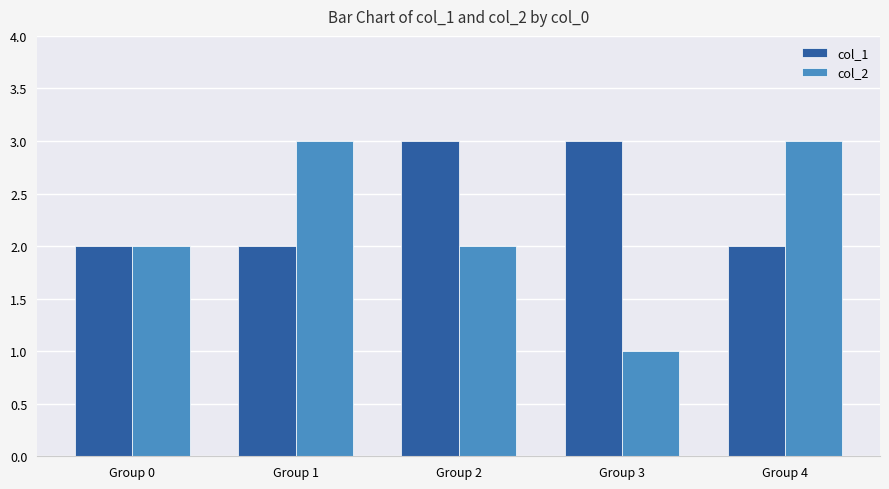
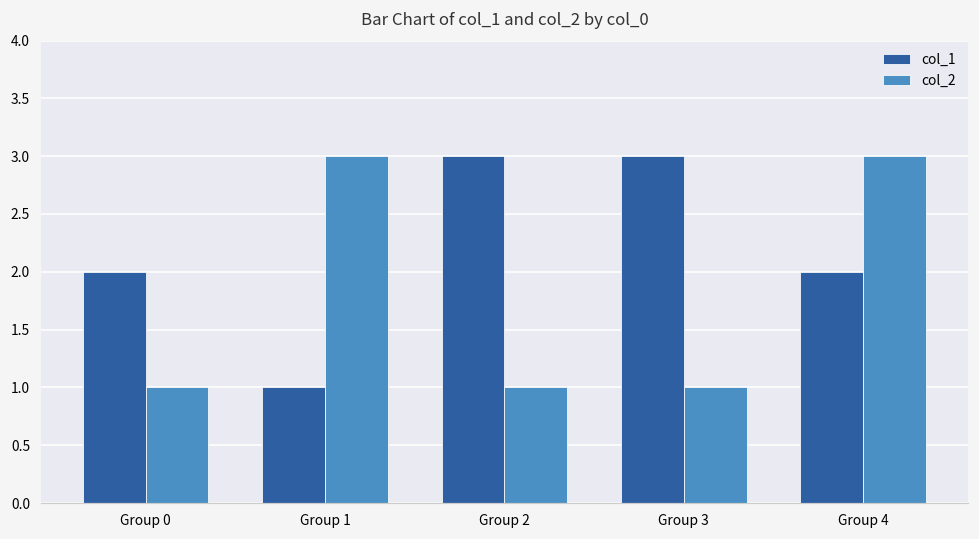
col_2, Group 0: 2 -> 1
col_1, Group 1: 2 -> 1
col_2, Group 2: 2 -> 1
